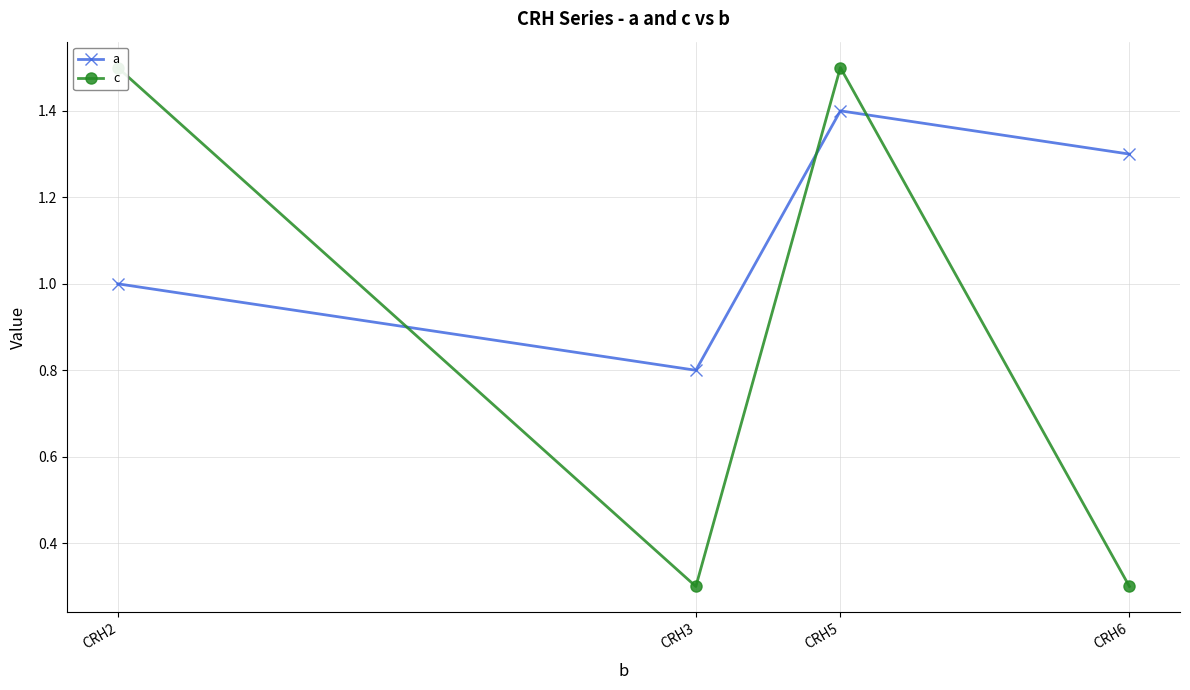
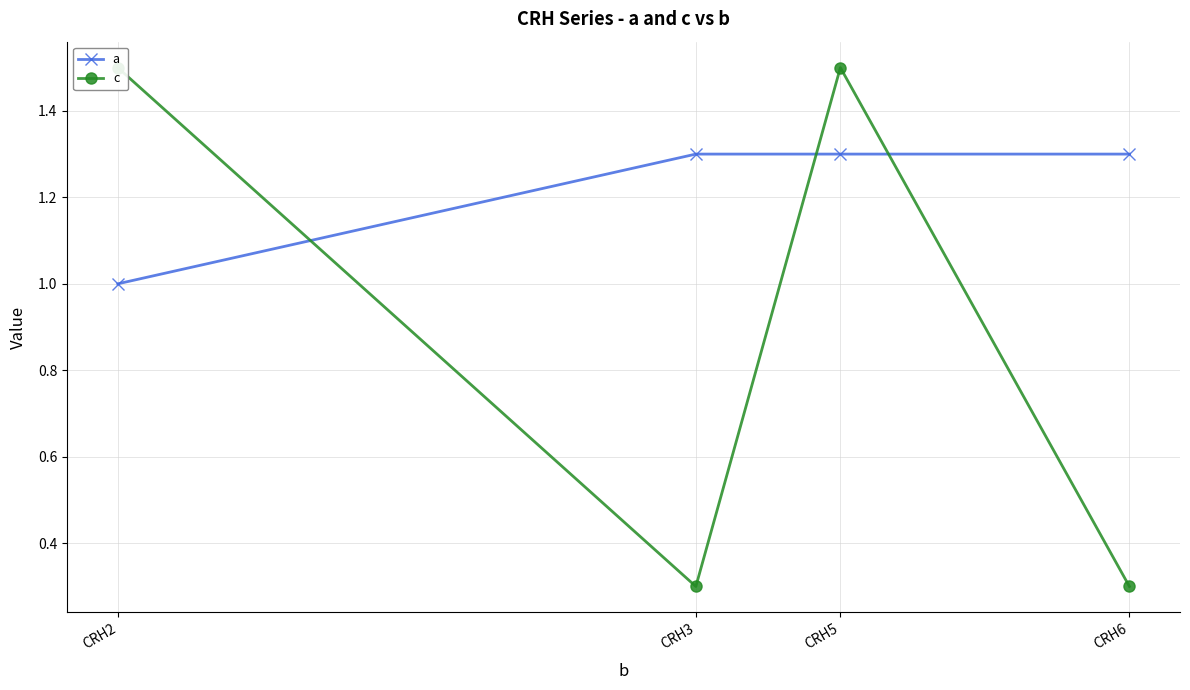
a, CRH3: 0.8 -> 1.3
a, CRH5: 1.4 -> 1.3
